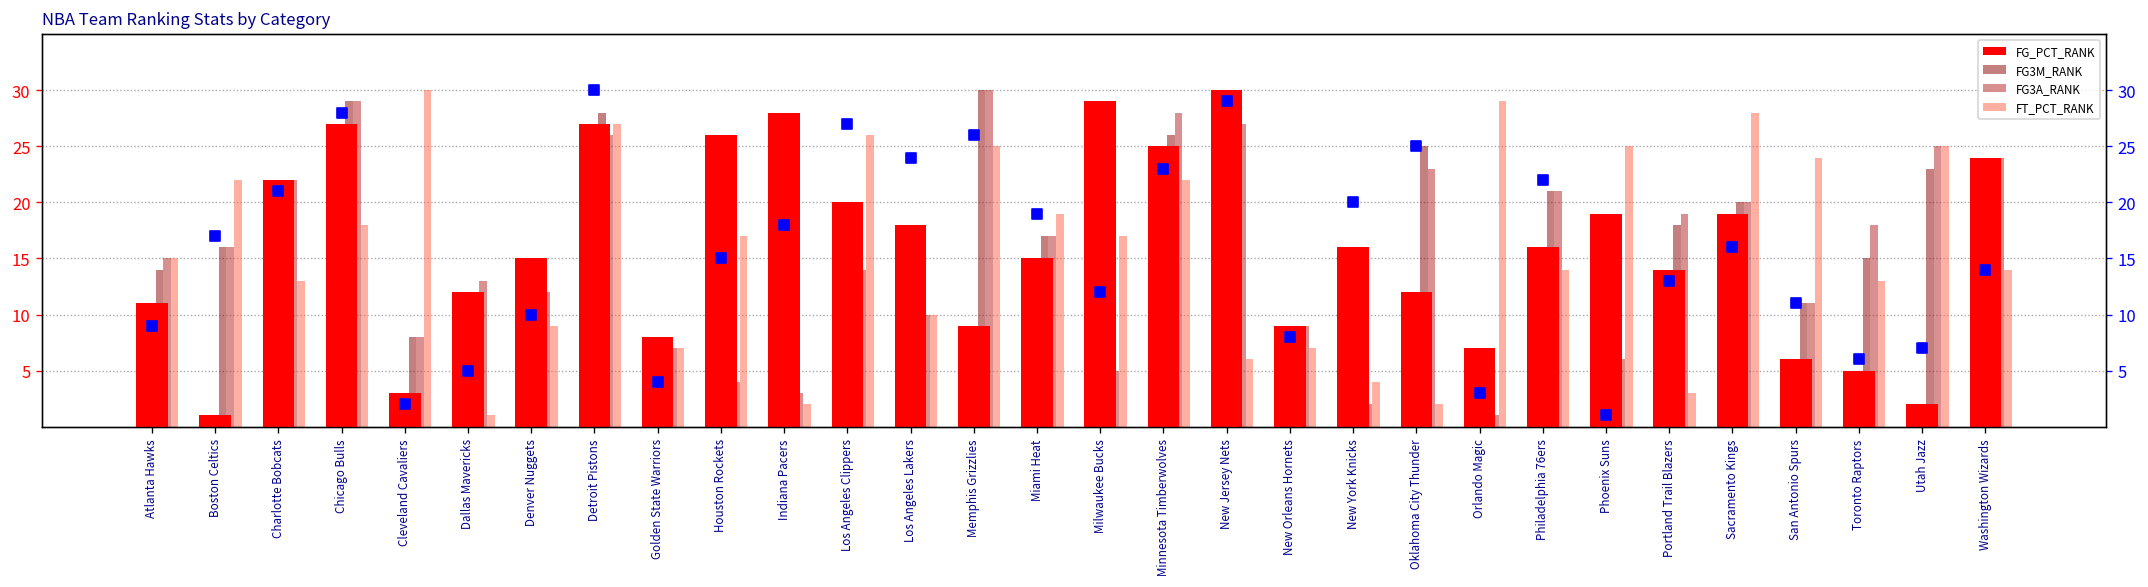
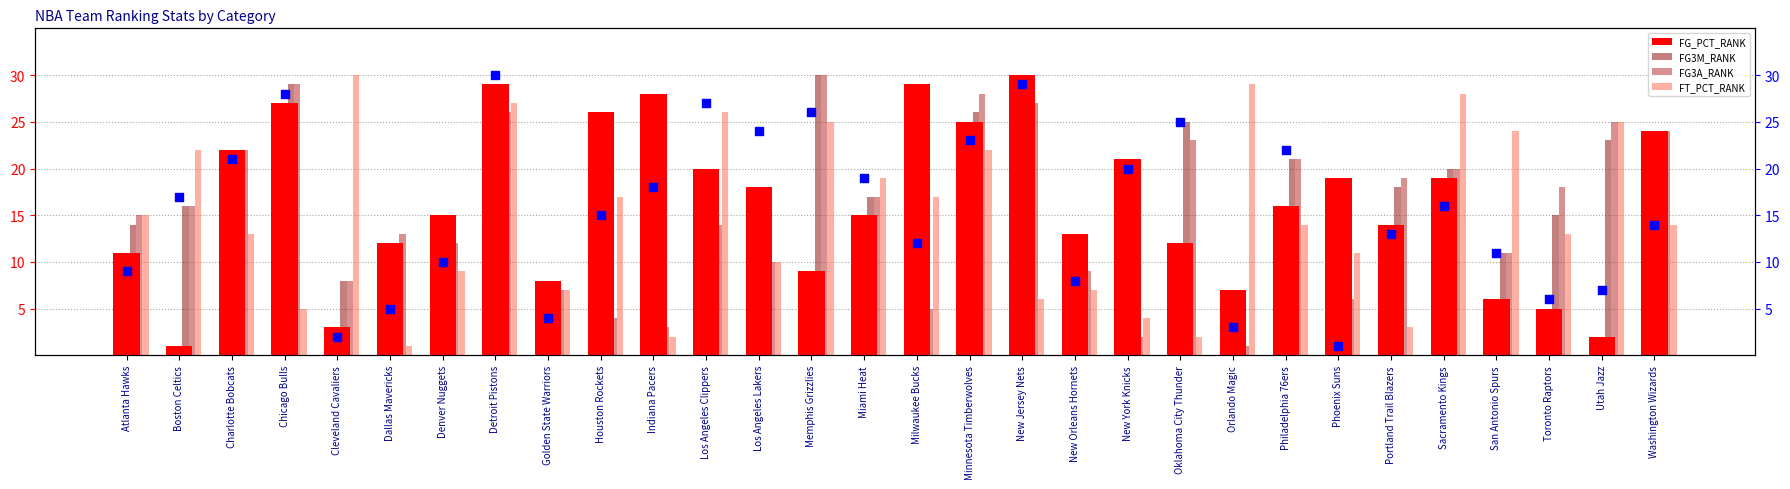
FT_PCT_RANK, Chicago Bulls: 18 -> 5
FG_PCT_RANK, Detroit Pistons: 27 -> 29
FG_PCT_RANK, New Orleans Hornets: 9 -> 13
FG_PCT_RANK, New York Knicks: 16 -> 21
FT_PCT_RANK, Phoenix Suns: 25 -> 11
